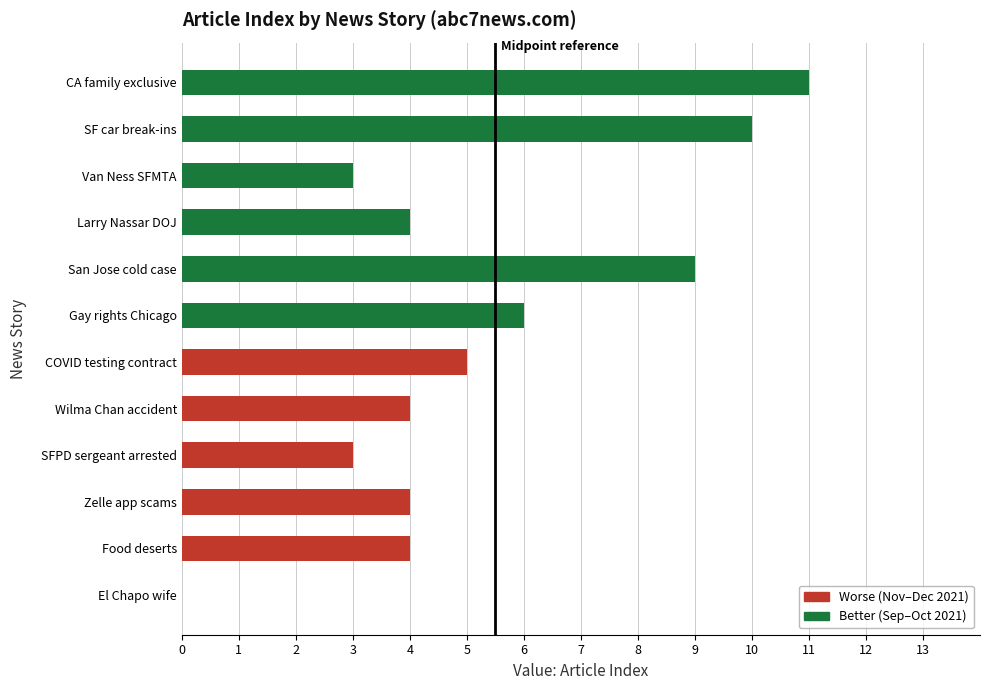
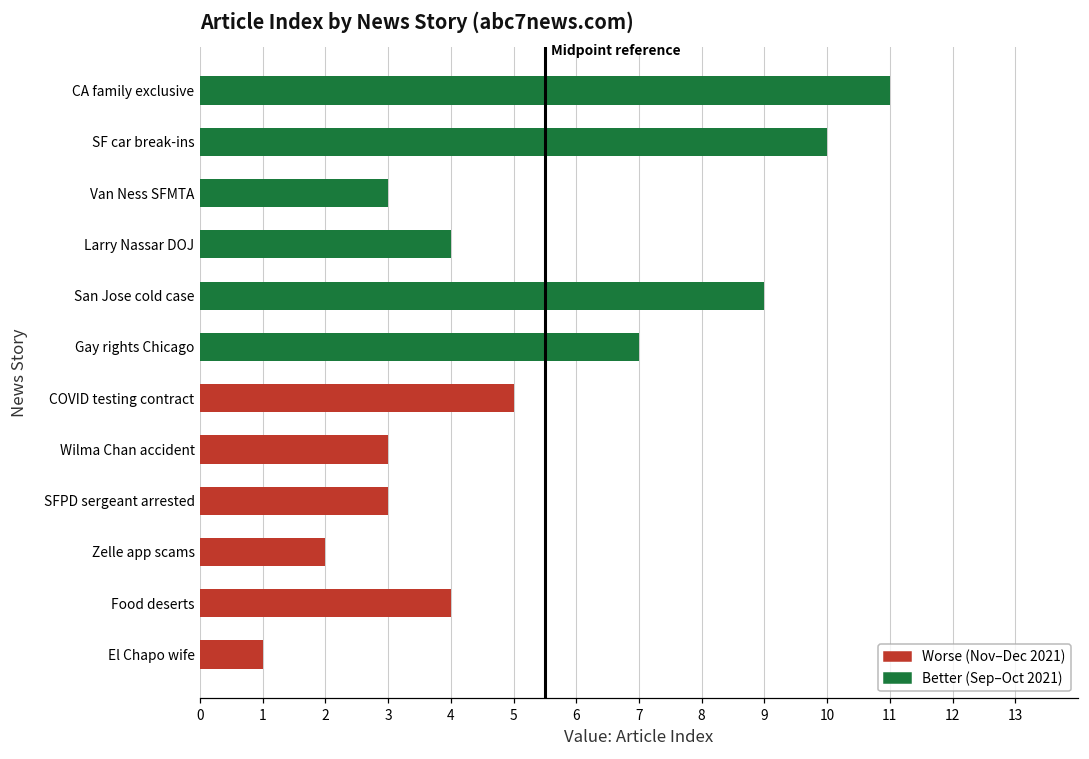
Gay rights Chicago: 6 -> 7
Wilma Chan accident: 4 -> 3
Zelle app scams: 4 -> 2
El Chapo wife: 0 -> 1
